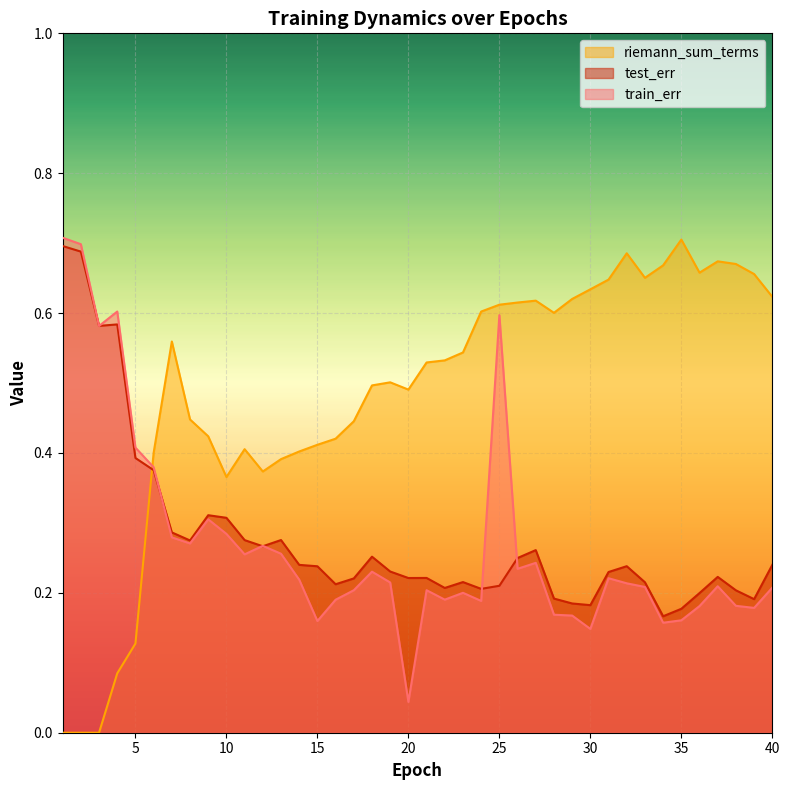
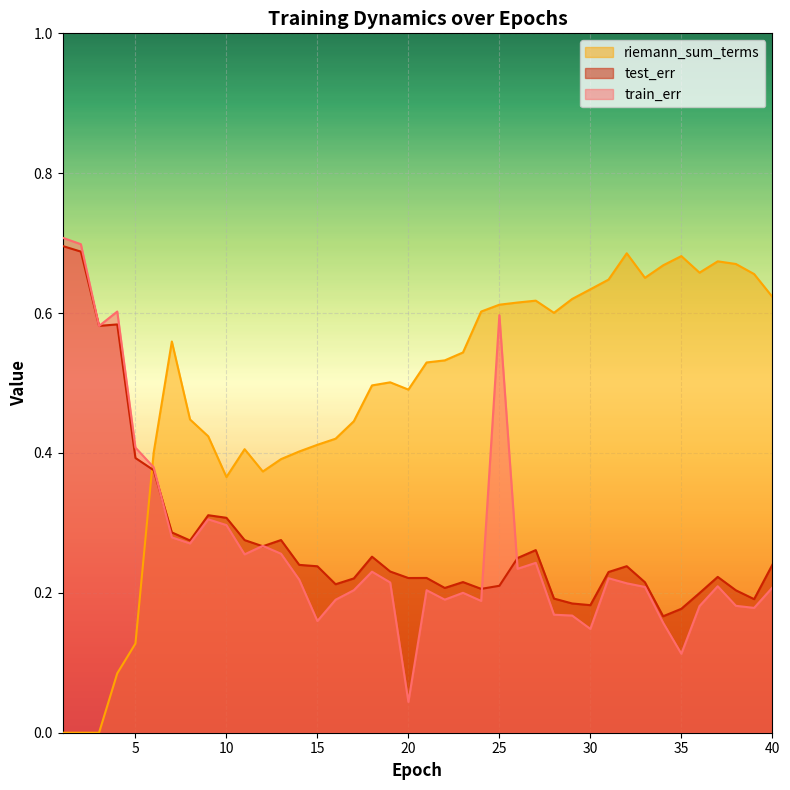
train_err, 10: 0.28 -> 0.30
riemann_sum_terms, 35: 0.71 -> 0.68
train_err, 35: 0.16 -> 0.11
